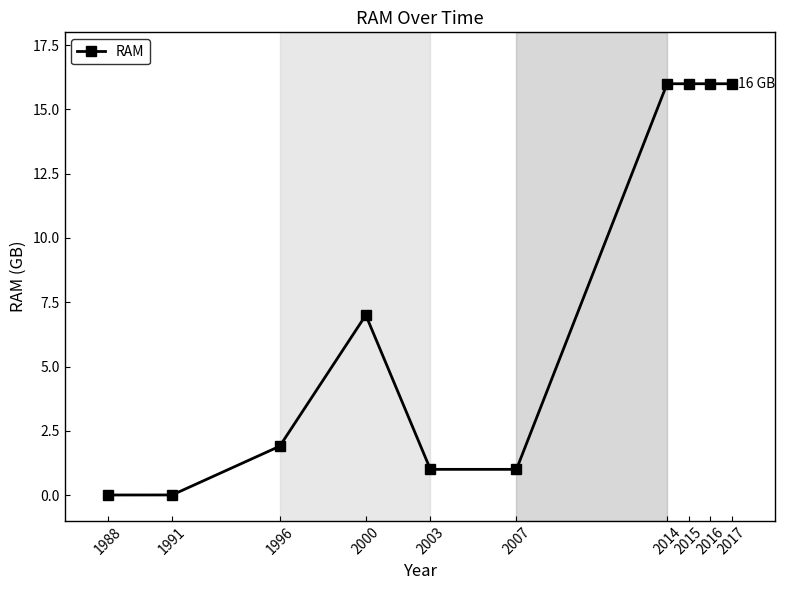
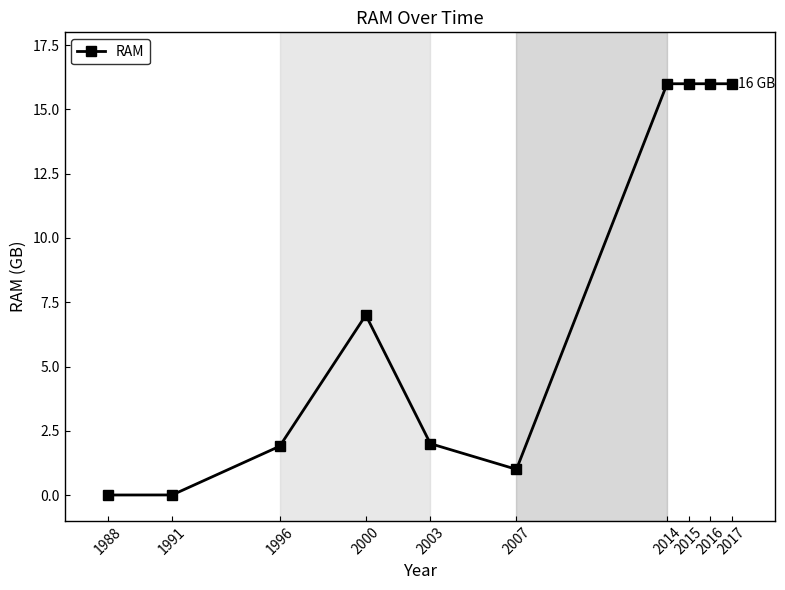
2003: 1 -> 2
